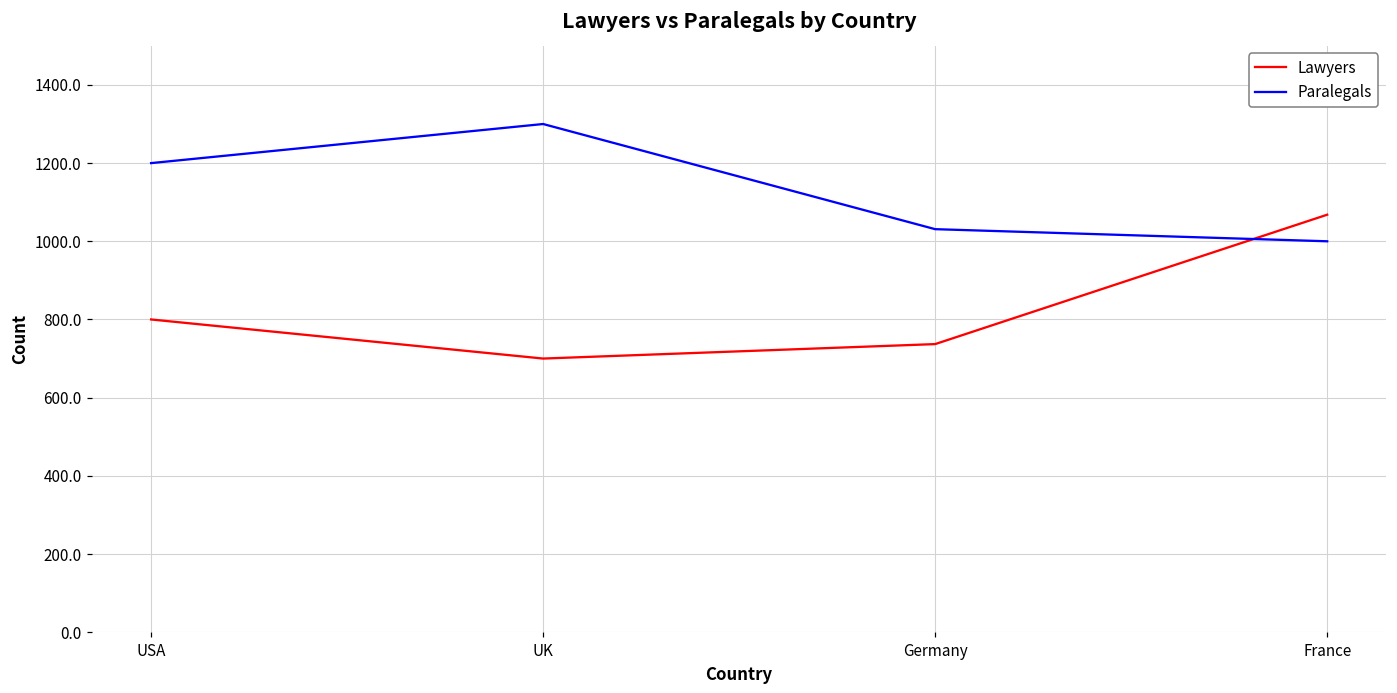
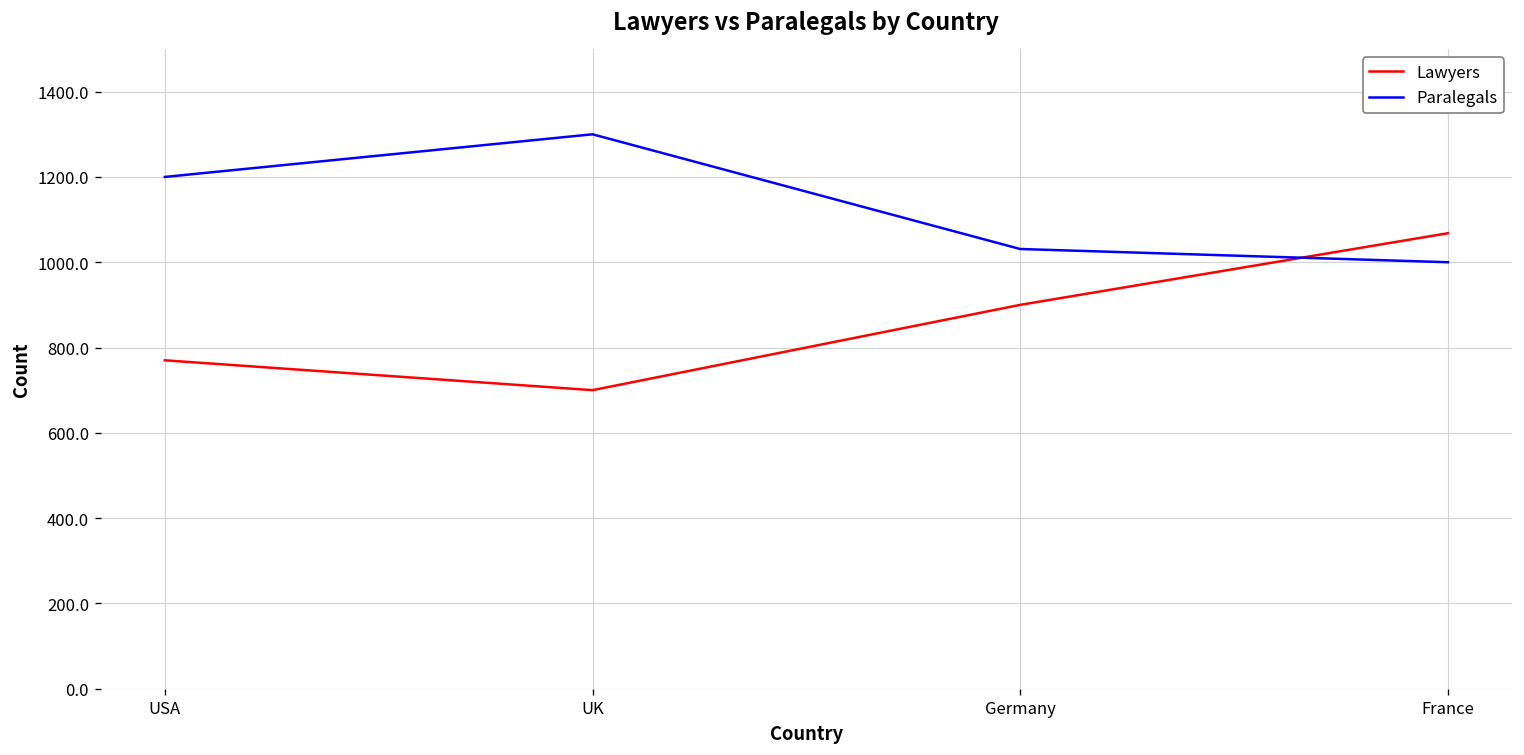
Lawyers, USA: 800 -> 770
Lawyers, Germany: 740 -> 900
